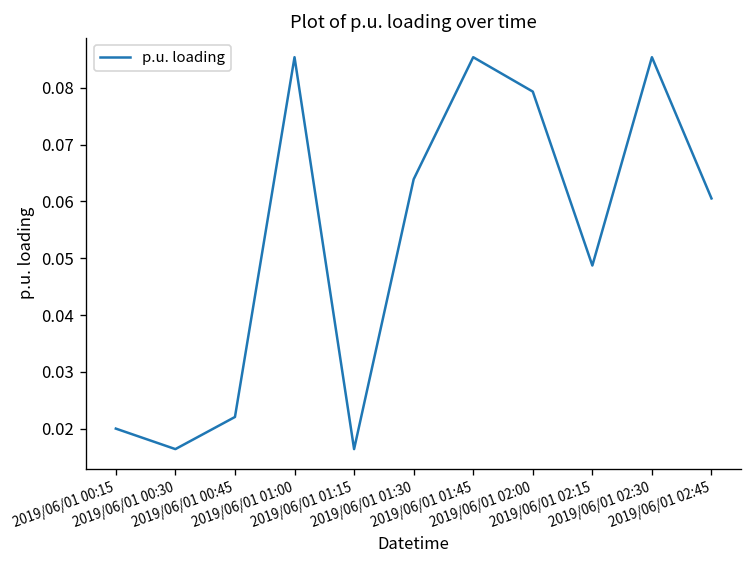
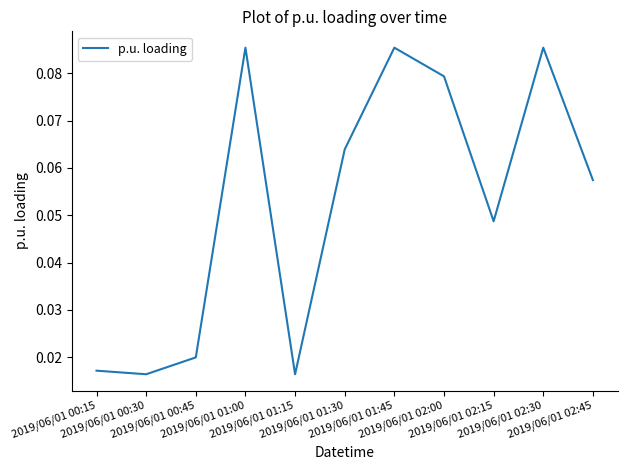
2019/06/01 00:15: 0.020 -> 0.017
2019/06/01 00:45: 0.022 -> 0.020
2019/06/01 02:45: 0.061 -> 0.057
